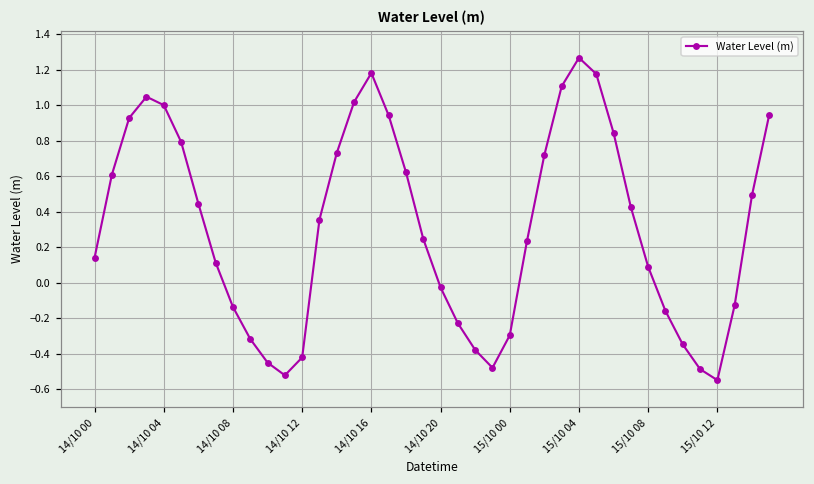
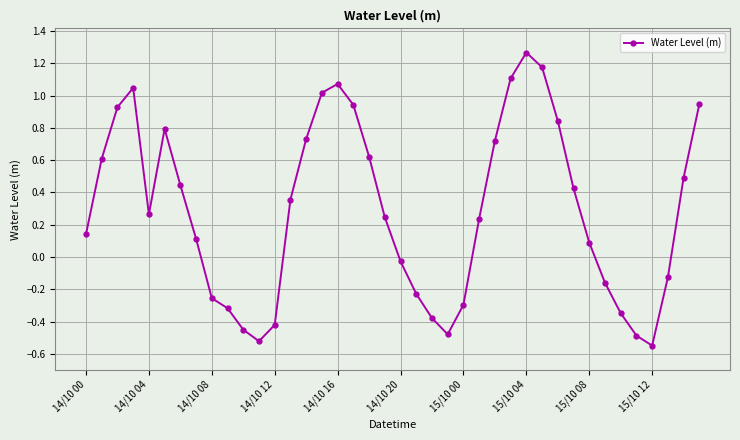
14/10 04: 1.00 -> 0.26
14/10 08: -0.14 -> -0.26
14/10 16: 1.18 -> 1.07
